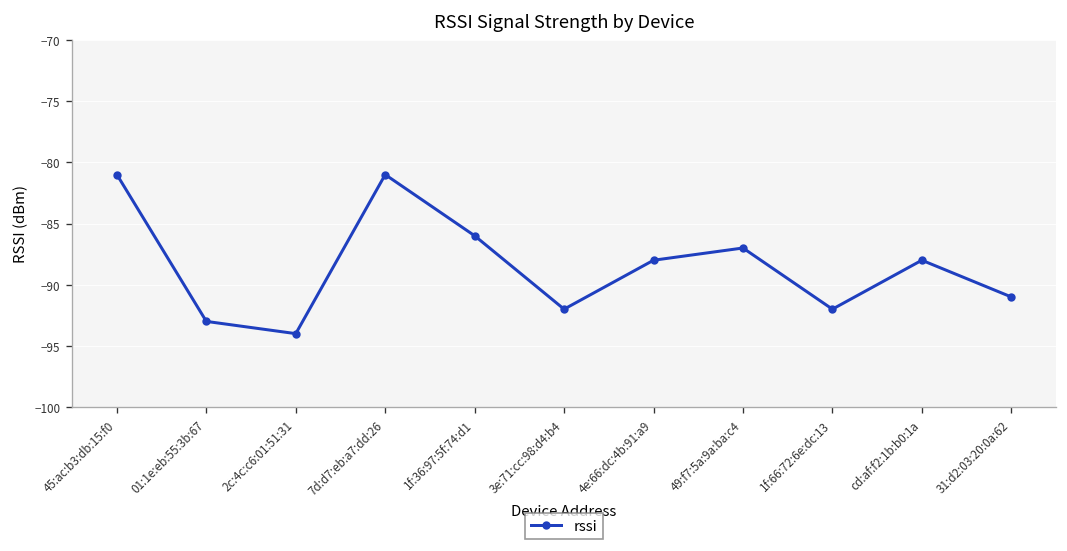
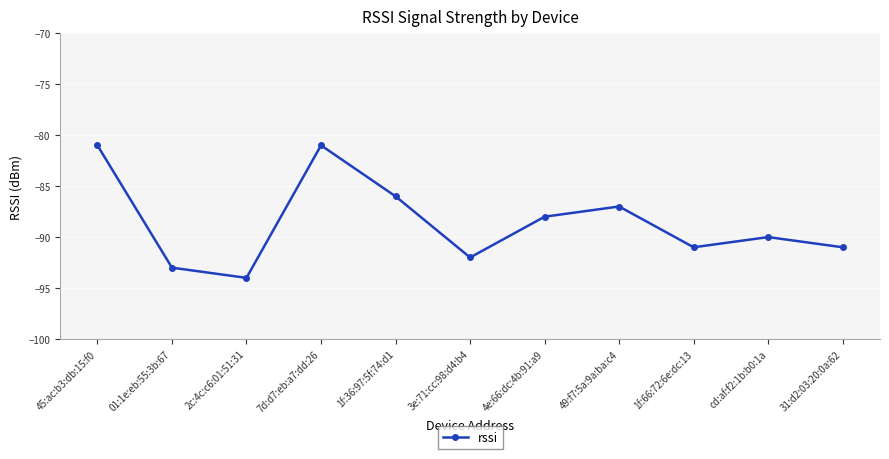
1f:66:72:6e:dc:13: -92 -> -91
cd:af:f2:1b:b0:1a: -88 -> -90
